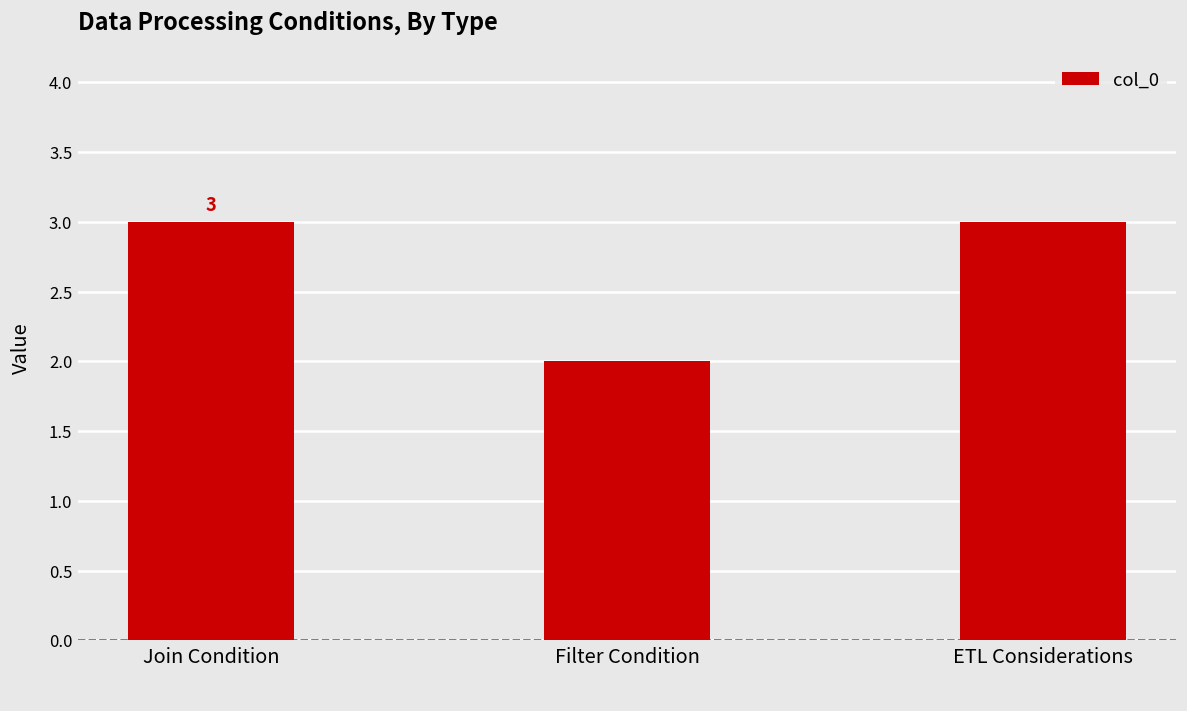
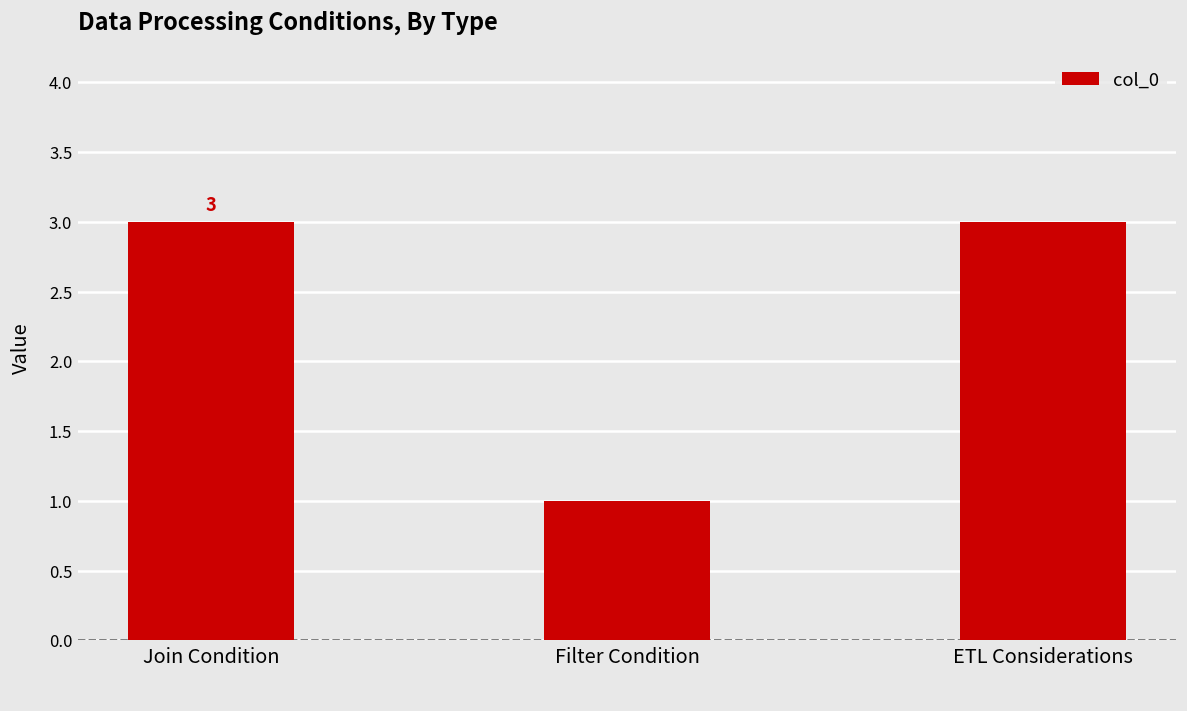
Filter Condition: 2 -> 1
